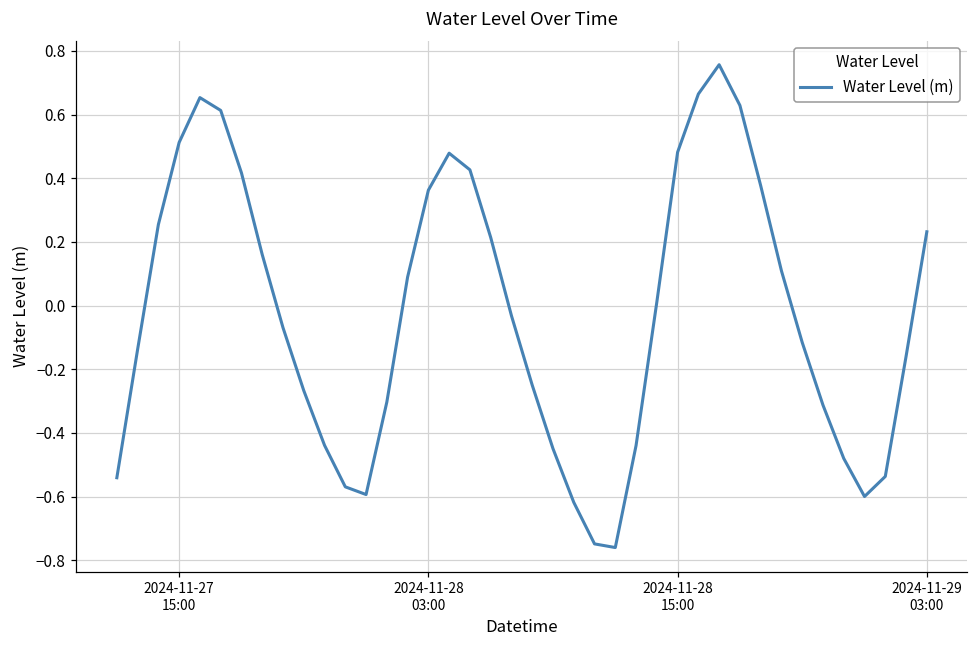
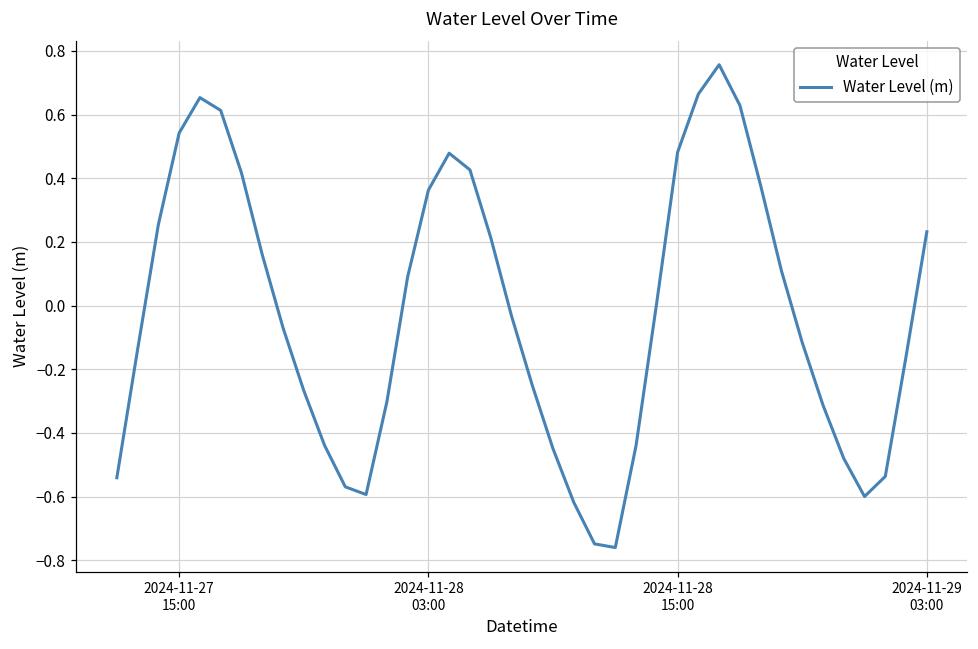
2024-11-27 15:00: 0.51 -> 0.54
